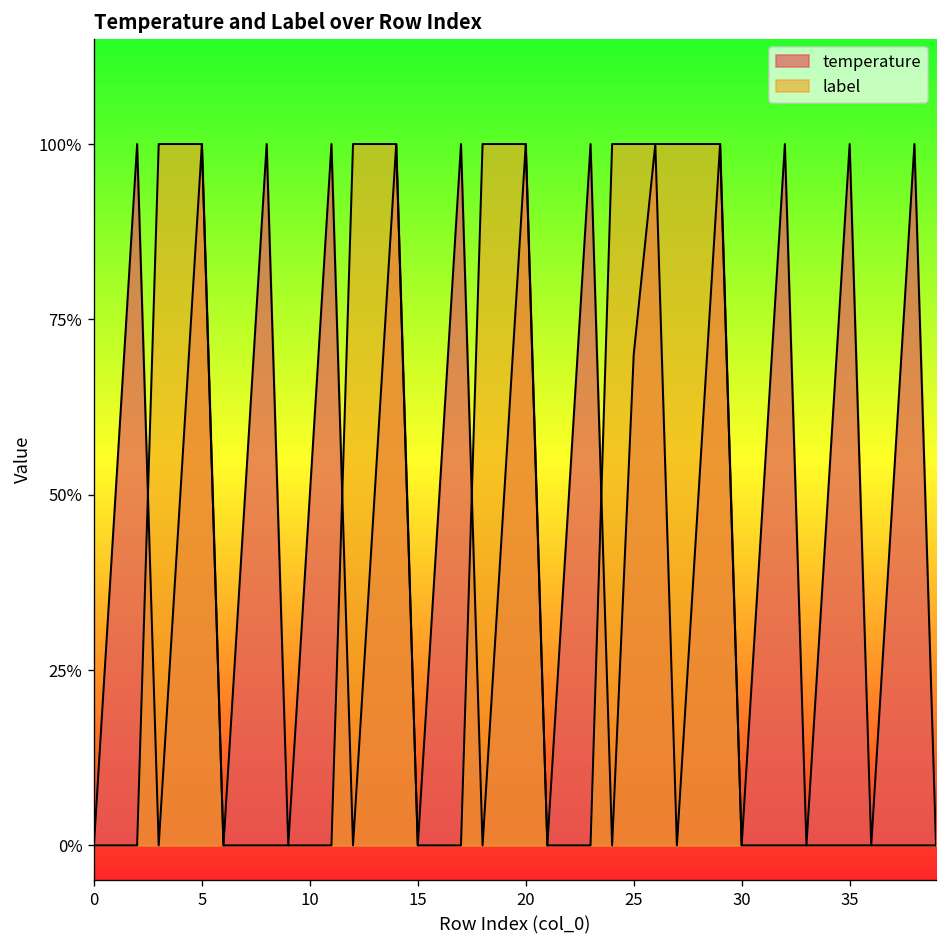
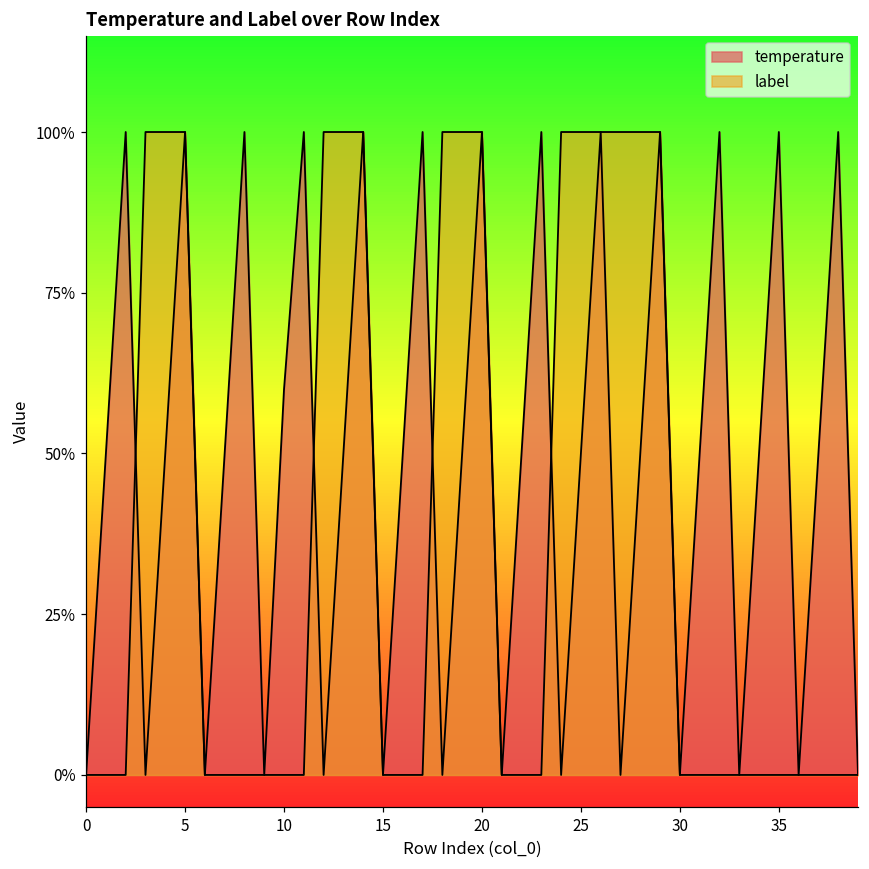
temperature, 10: 50% -> 60%
temperature, 25: 70% -> 50%
